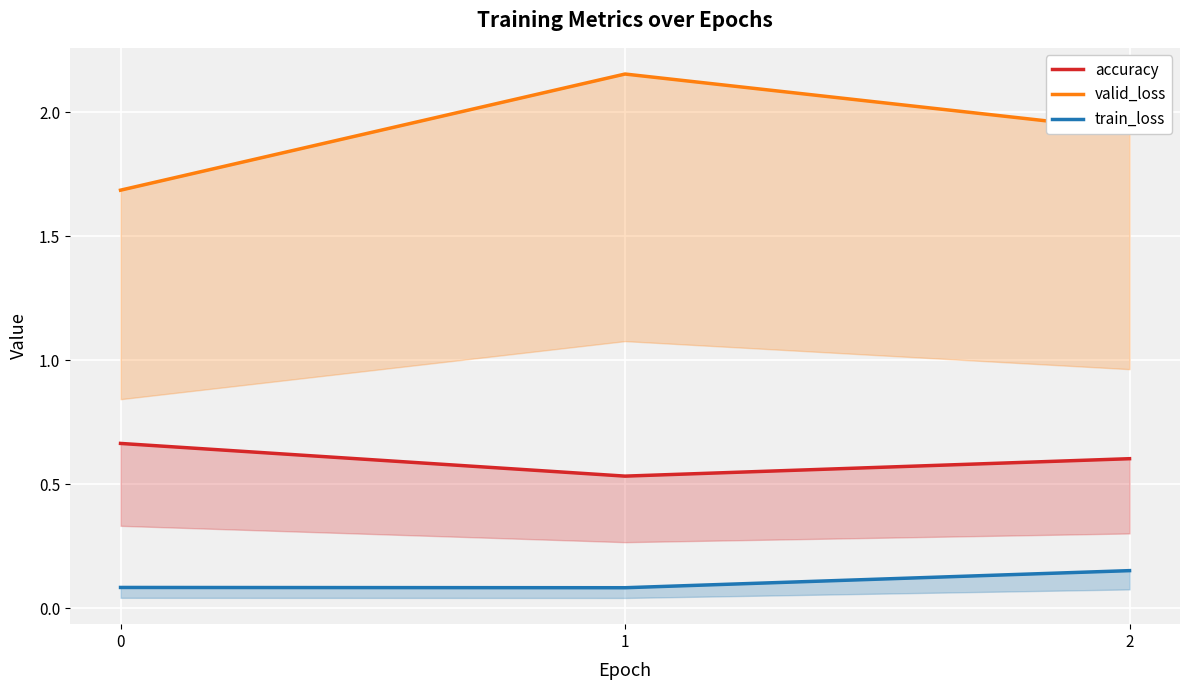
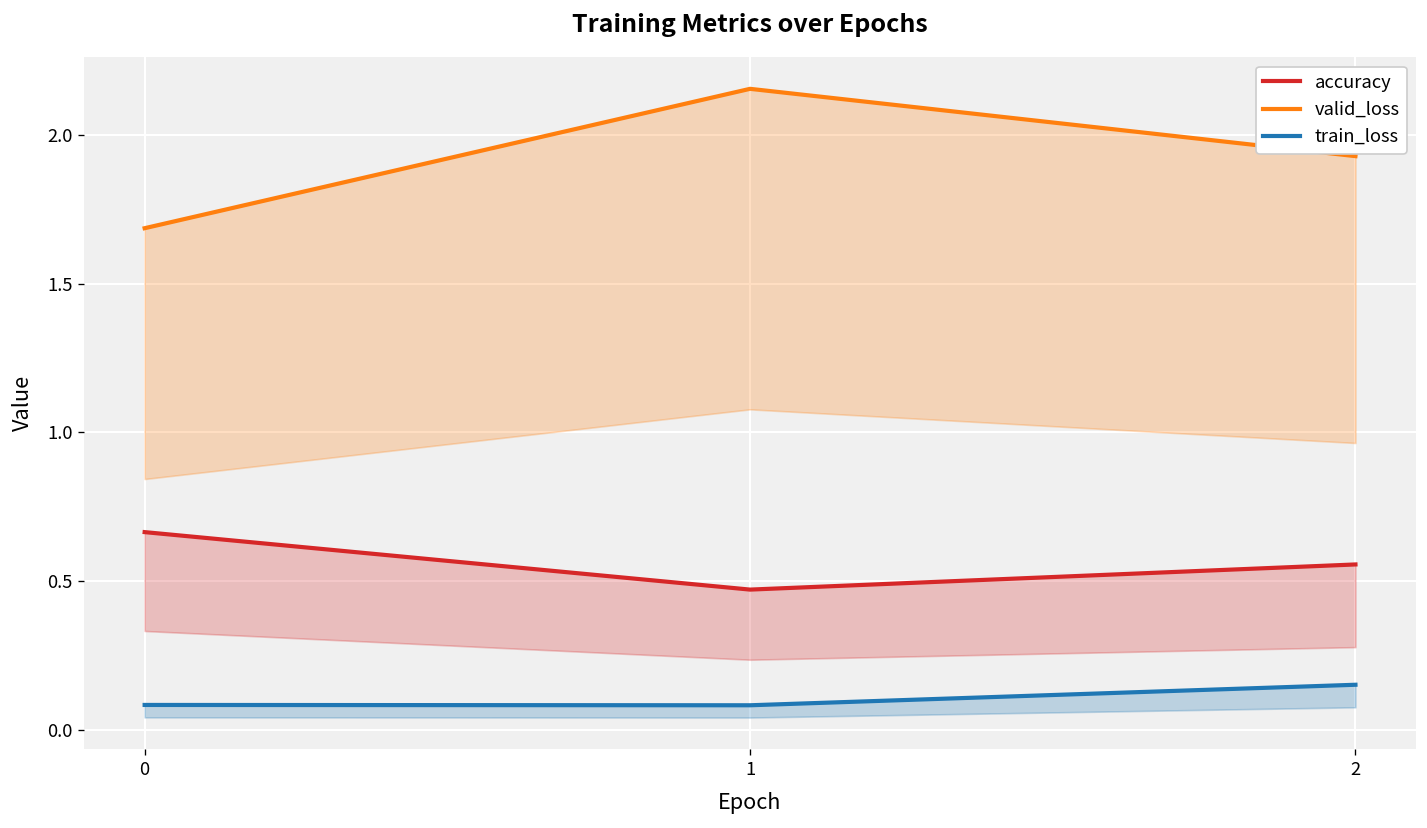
accuracy, 1: 0.53 -> 0.47
accuracy, 2: 0.60 -> 0.56
